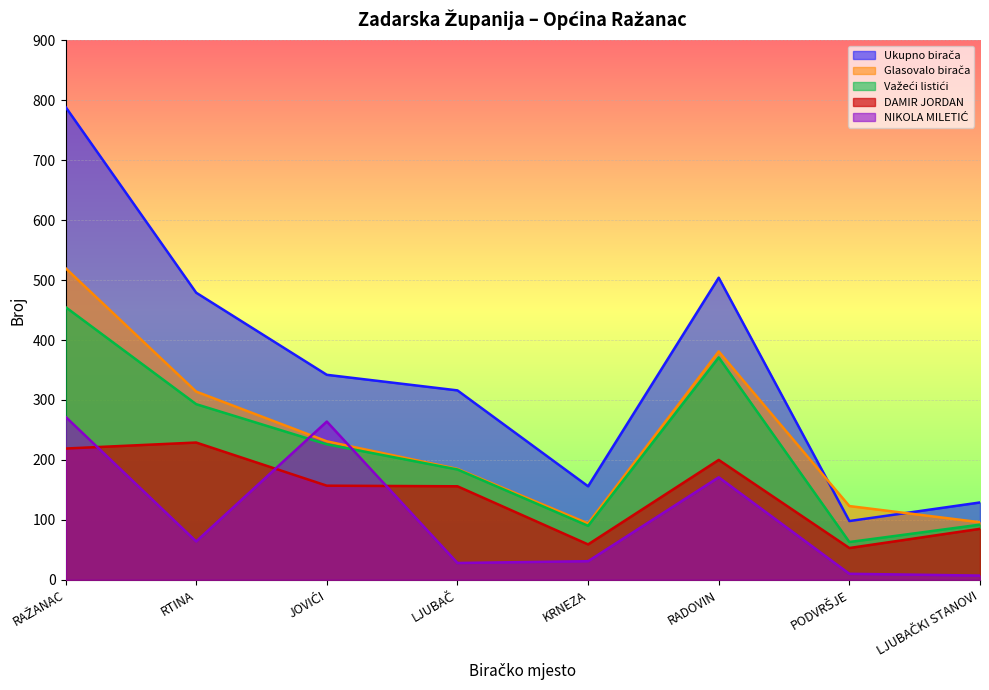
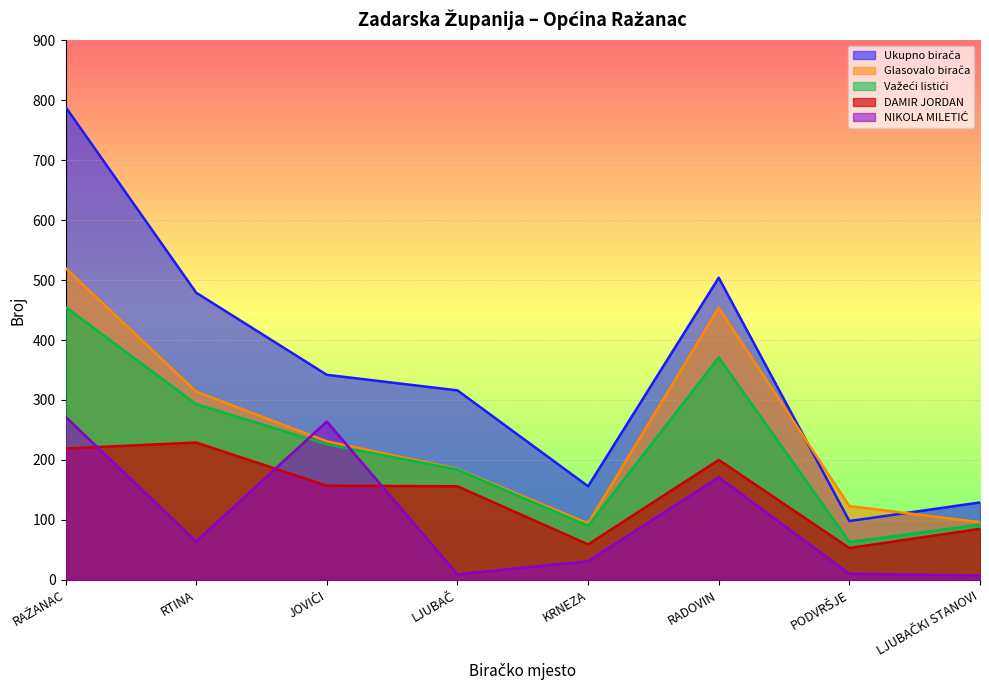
NIKOLA MILETIĆ, LJUBAČ: 30 -> 10
Glasovalo birača, RADOVIN: 380 -> 450
